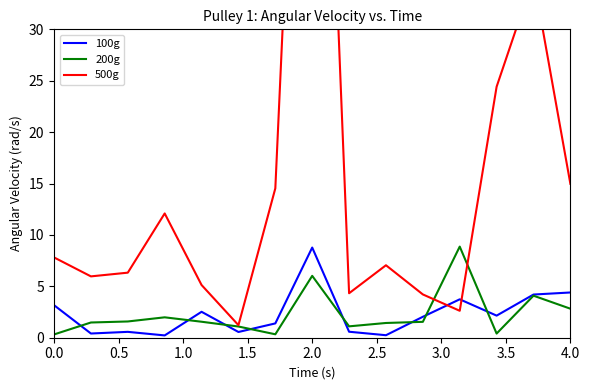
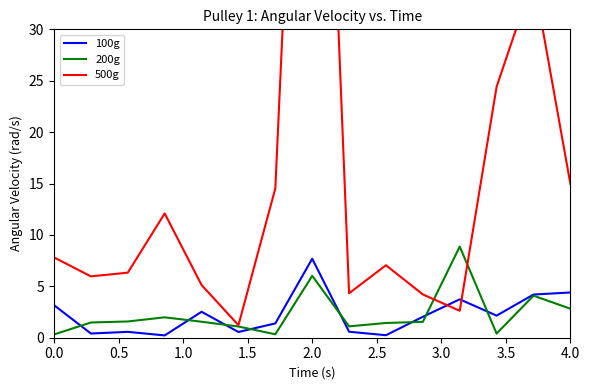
100g, 2.0: 8.8 -> 7.7
